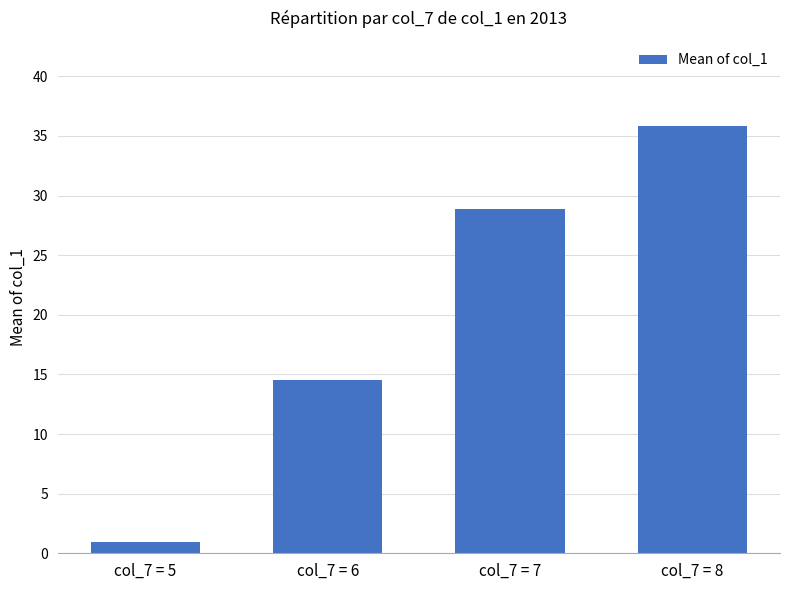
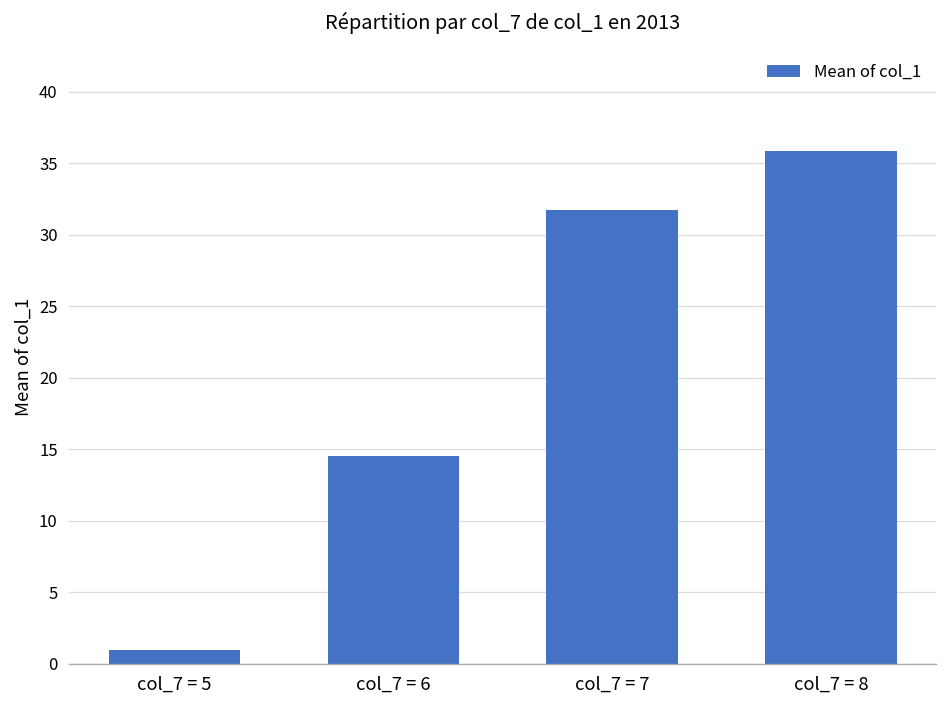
col_7 = 7: 28.9 -> 31.7
